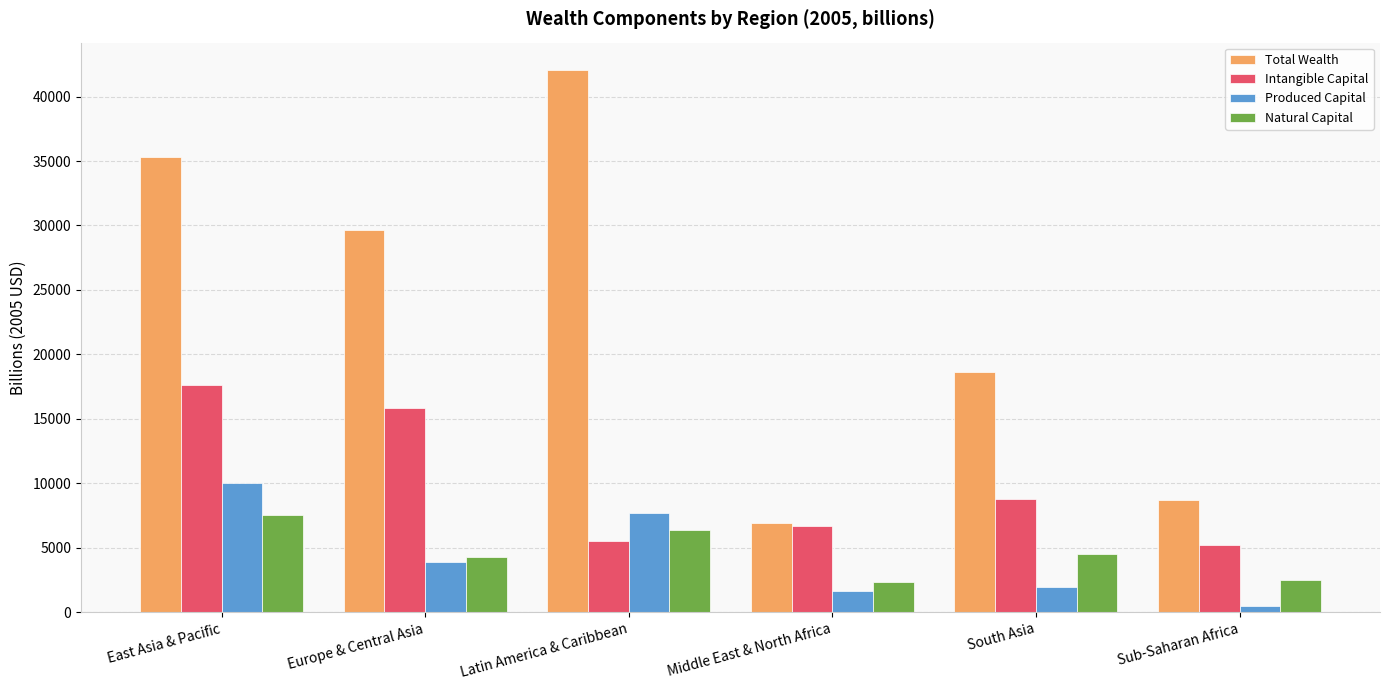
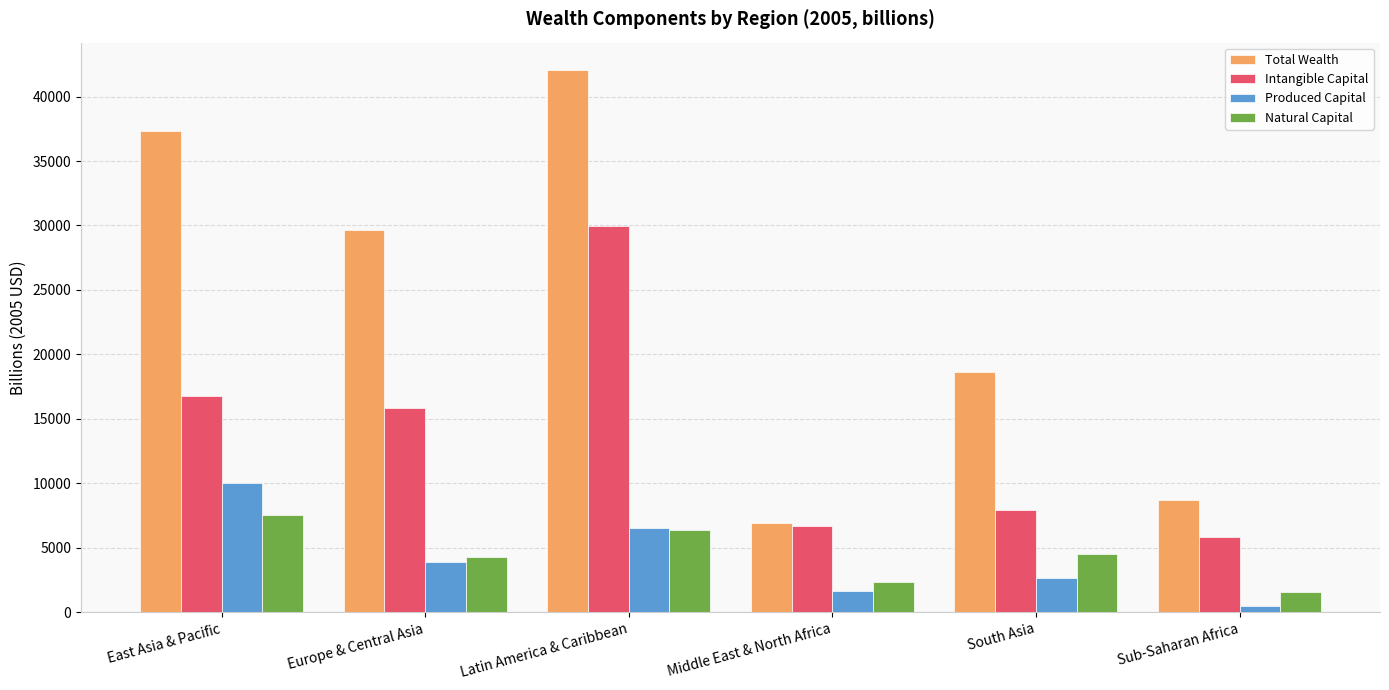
Total Wealth, East Asia & Pacific: 35300 -> 37300
Intangible Capital, East Asia & Pacific: 17600 -> 16800
Intangible Capital, Latin America & Caribbean: 5500 -> 30000
Produced Capital, Latin America & Caribbean: 7700 -> 6500
Intangible Capital, South Asia: 8800 -> 7900
Produced Capital, South Asia: 1900 -> 2600
Intangible Capital, Sub-Saharan Africa: 5200 -> 5800
Natural Capital, Sub-Saharan Africa: 2500 -> 1500
